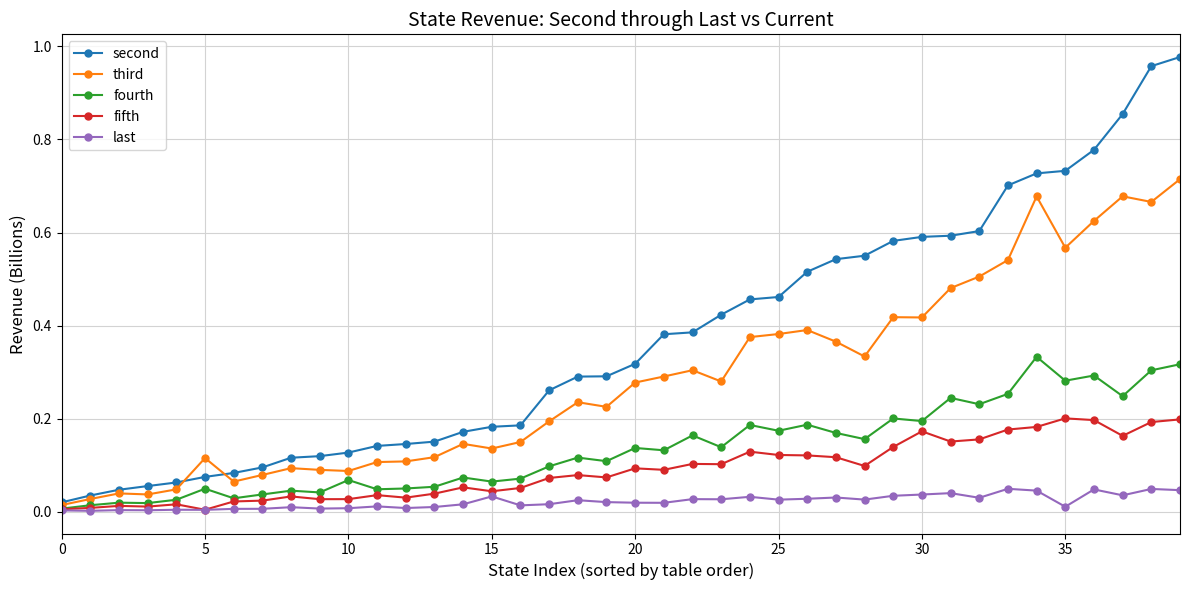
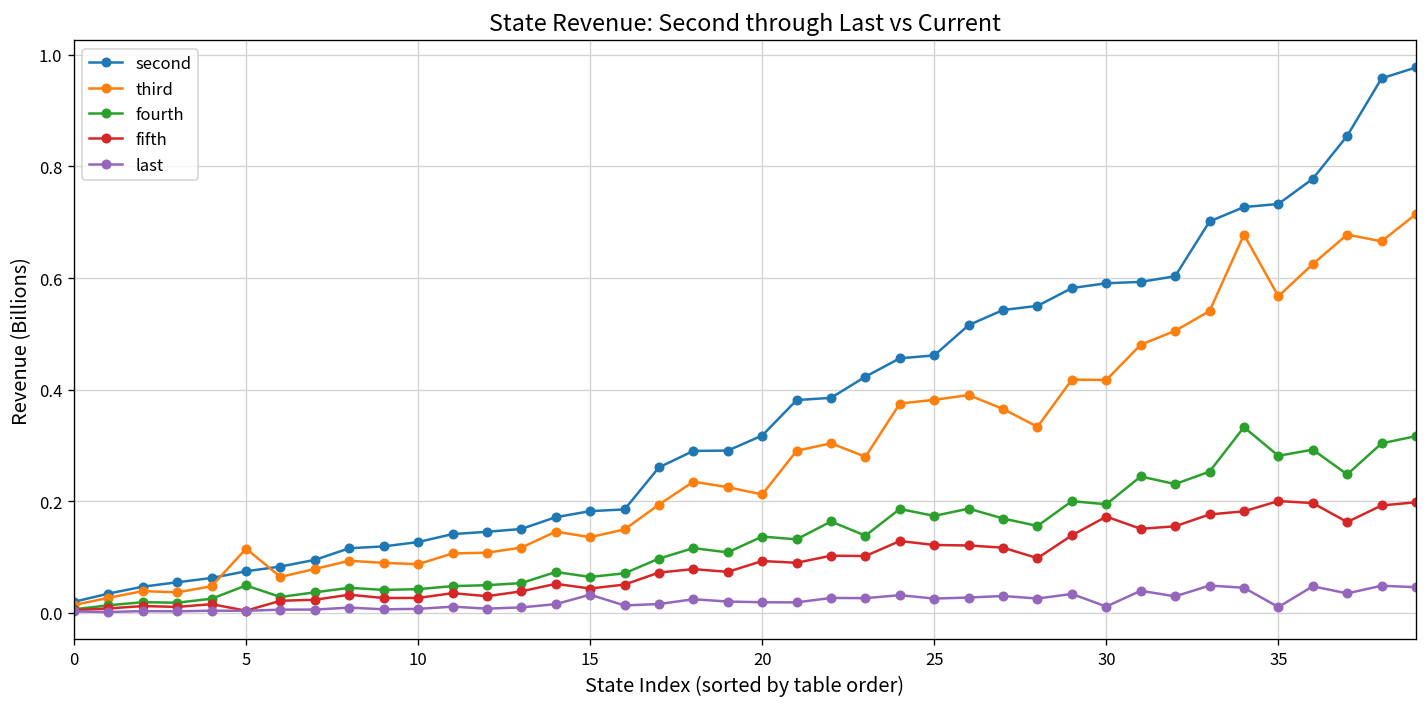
fourth, 10: 0.07 -> 0.04
third, 20: 0.28 -> 0.21
last, 30: 0.04 -> 0.01
